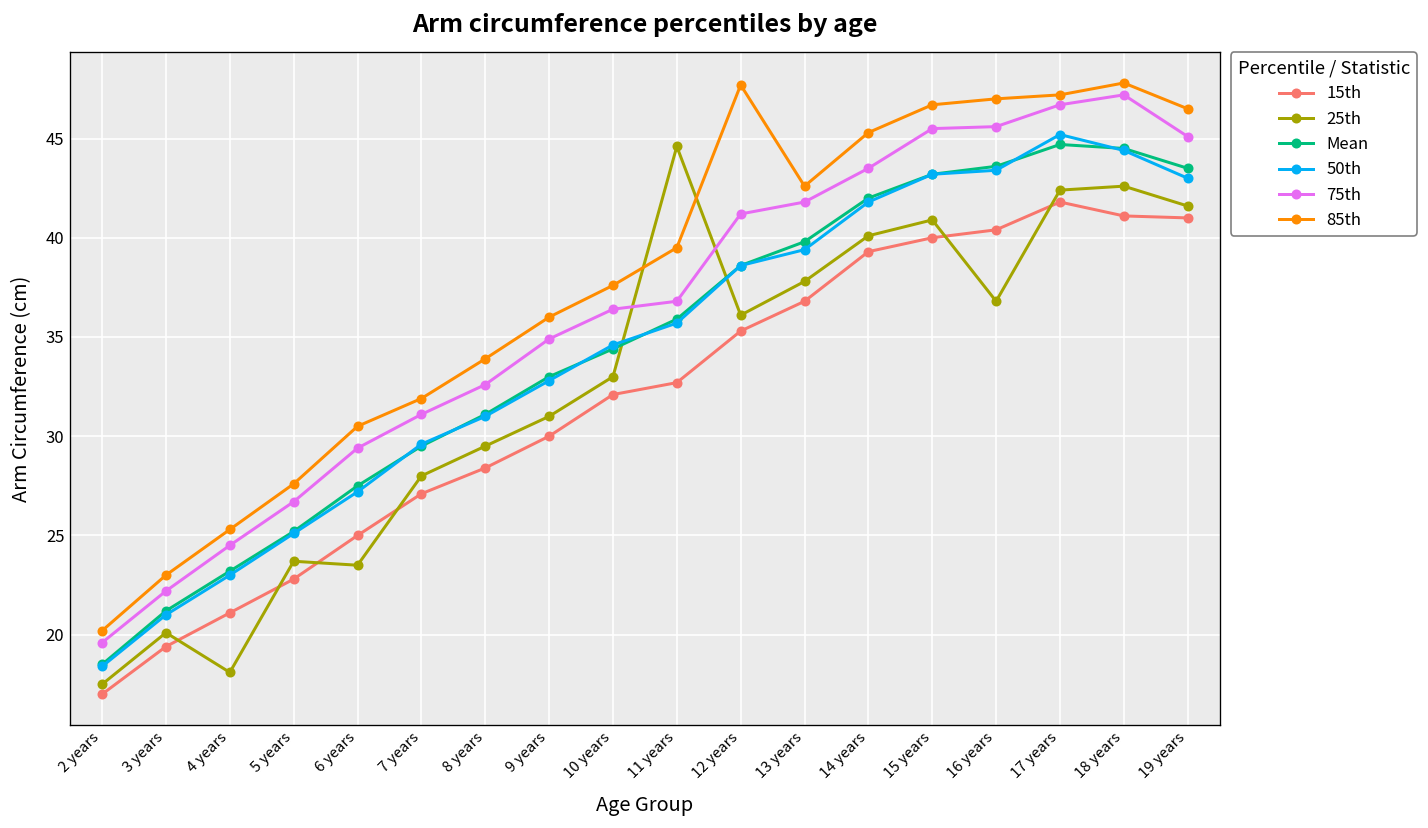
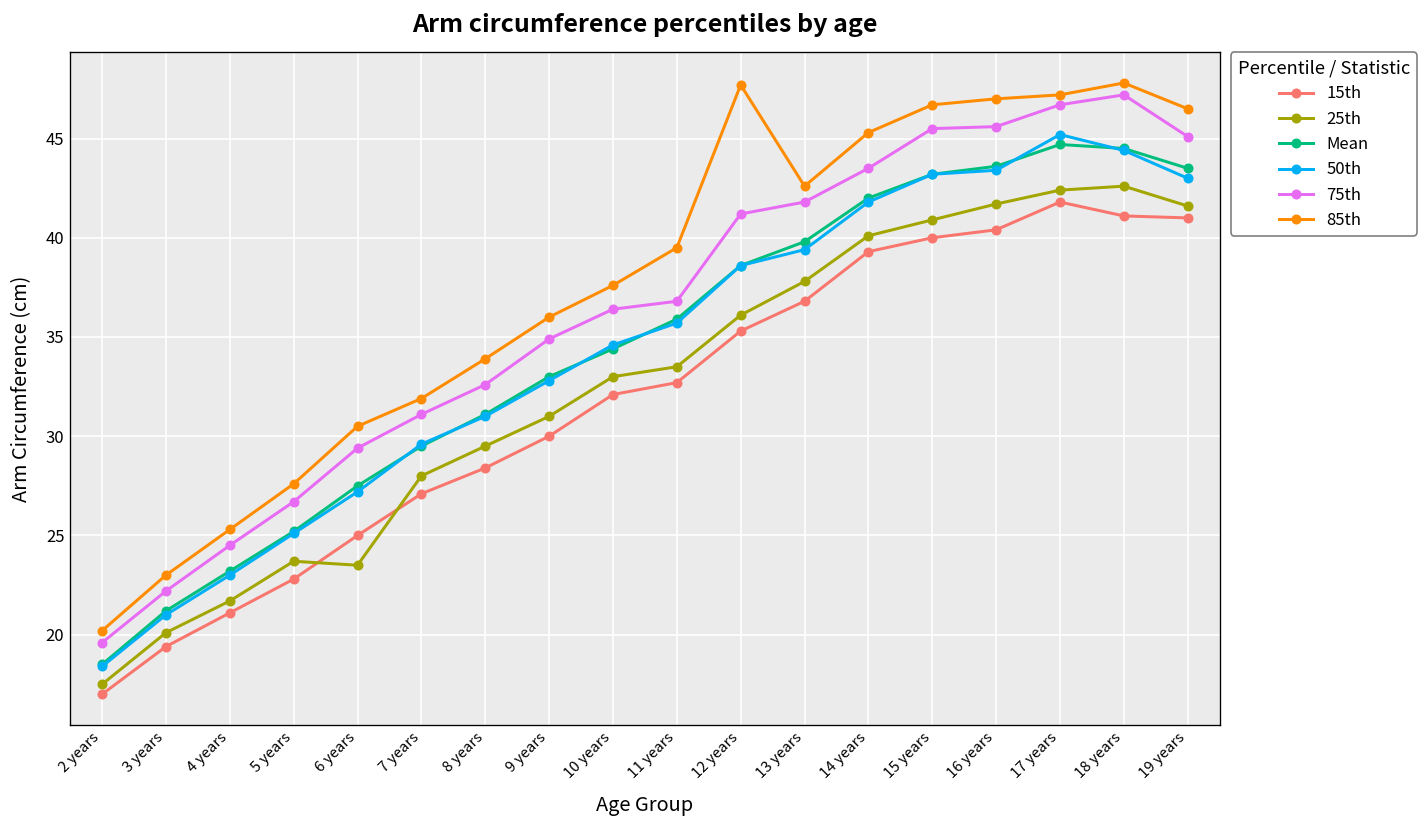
25th, 4 years: 18.1 -> 21.7
25th, 11 years: 44.6 -> 33.5
25th, 16 years: 36.8 -> 41.7
